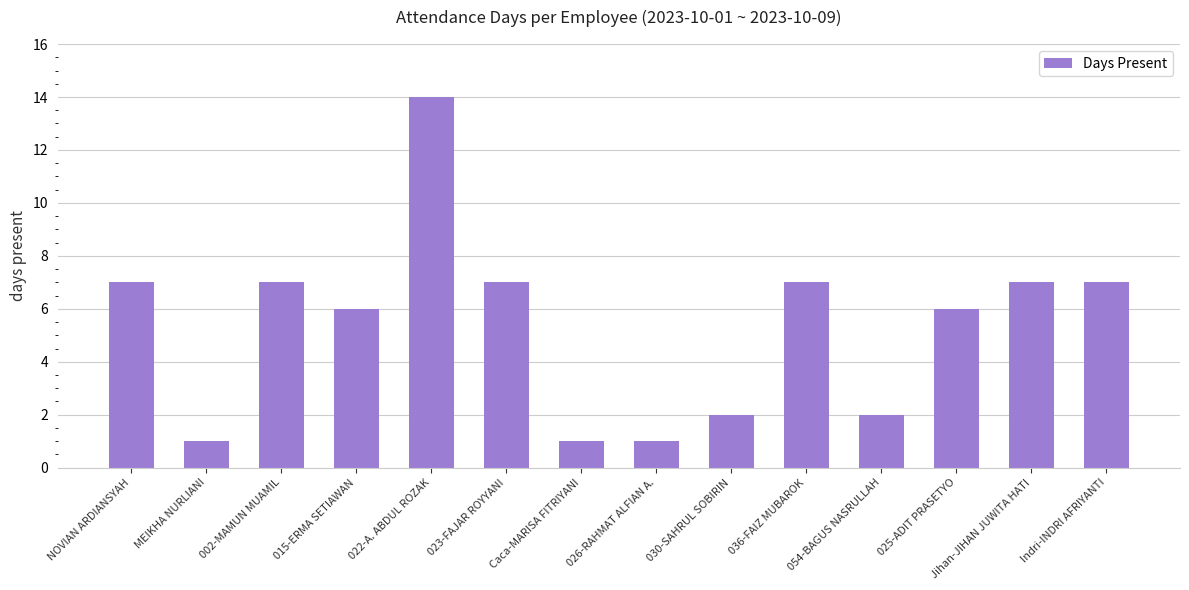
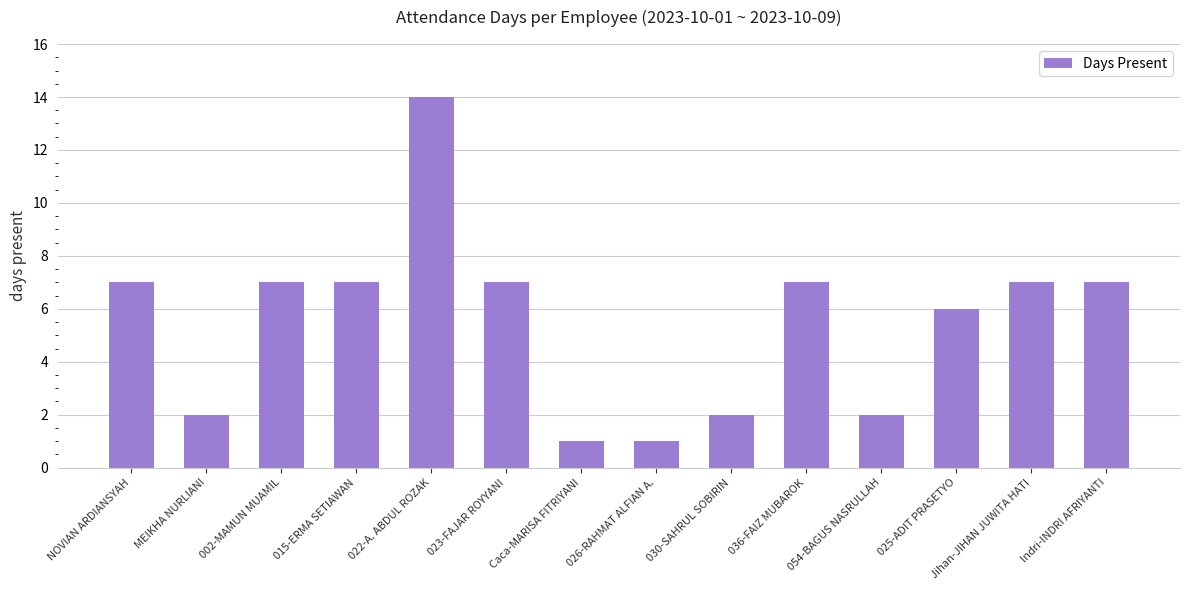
MEIKHA NURLIANI: 1 -> 2
015-ERMA SETIAWAN: 6 -> 7
